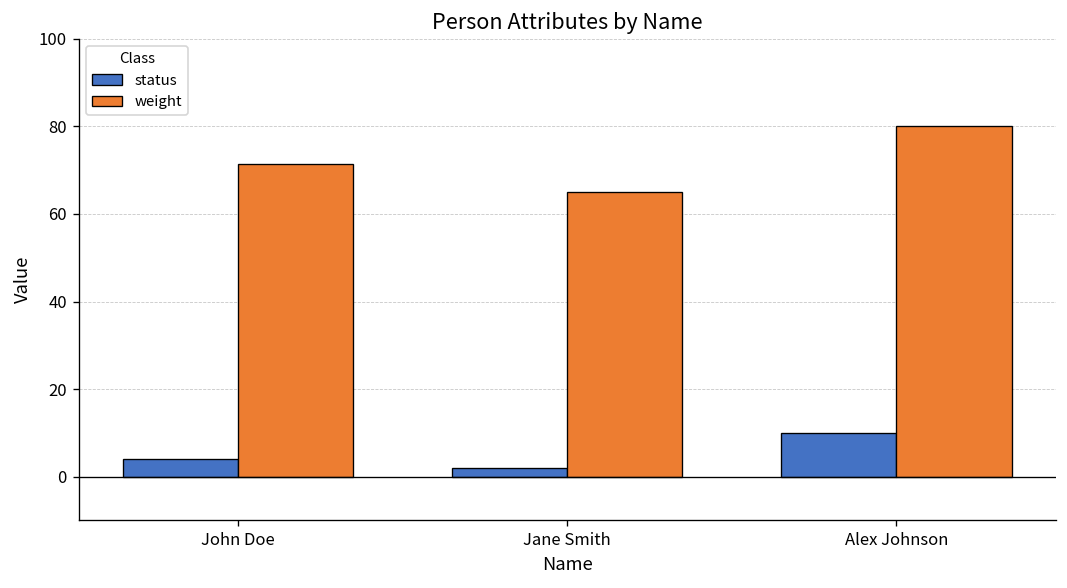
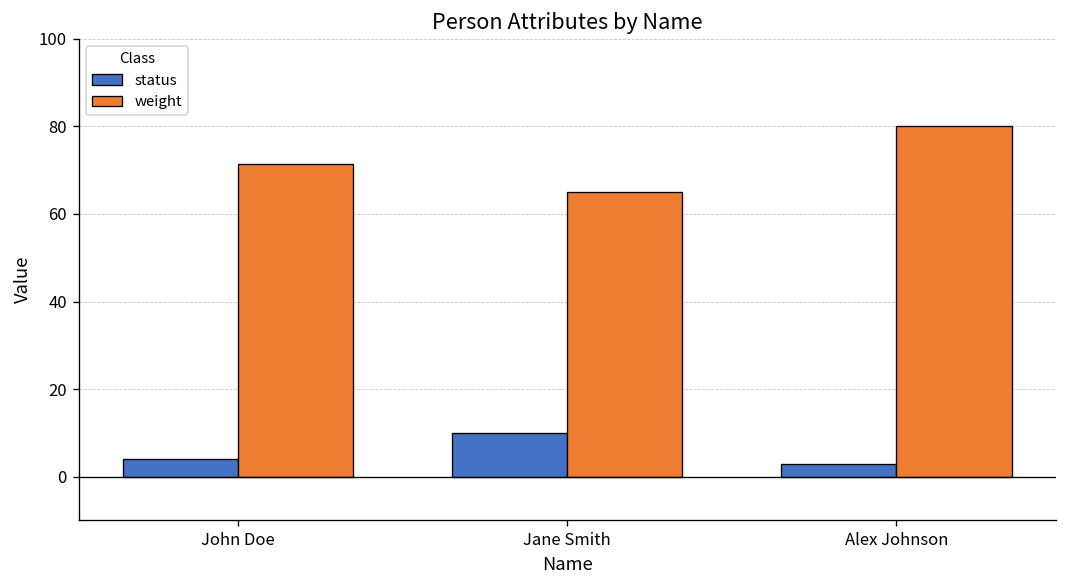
status, Jane Smith: 2 -> 10
status, Alex Johnson: 10 -> 3
